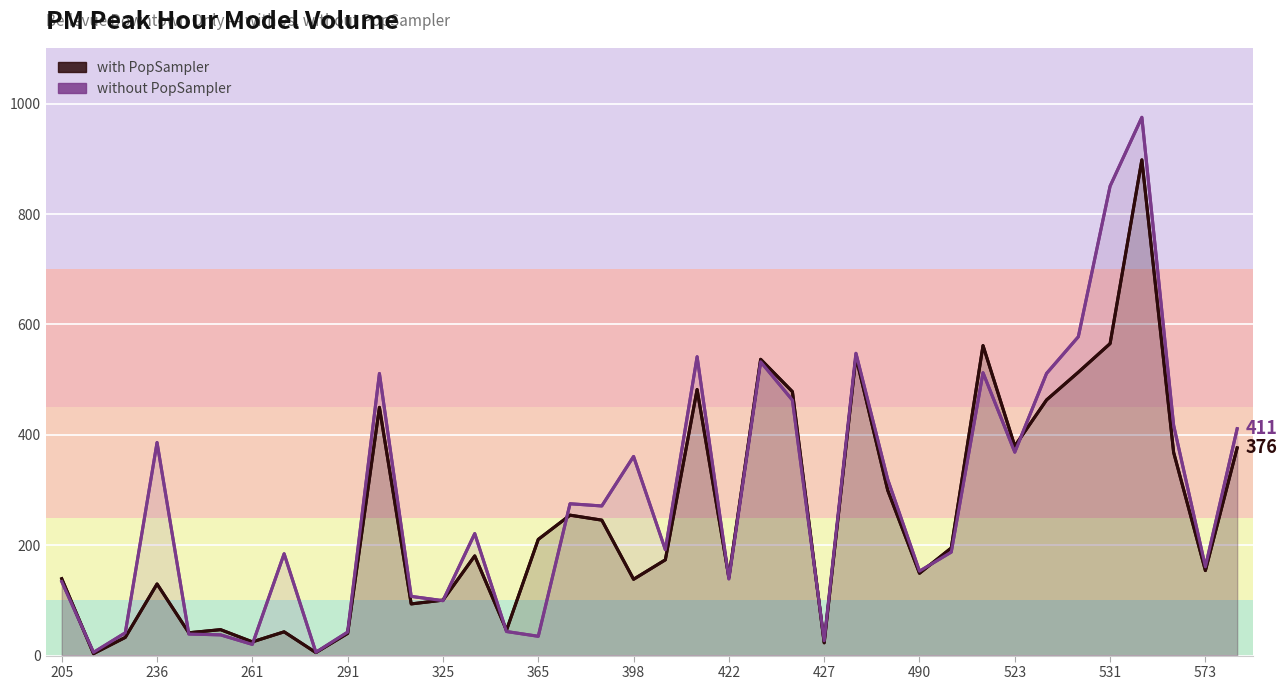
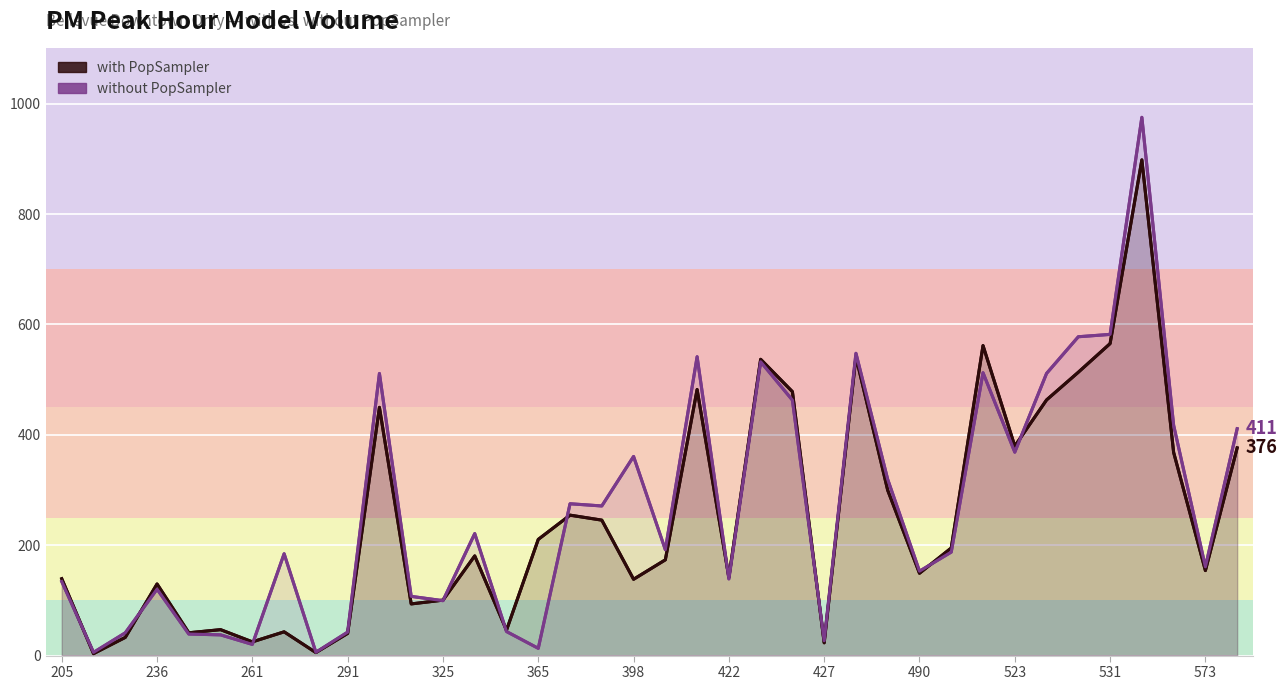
without PopSampler, 236: 390 -> 120
without PopSampler, 365: 30 -> 10
without PopSampler, 531: 850 -> 580
